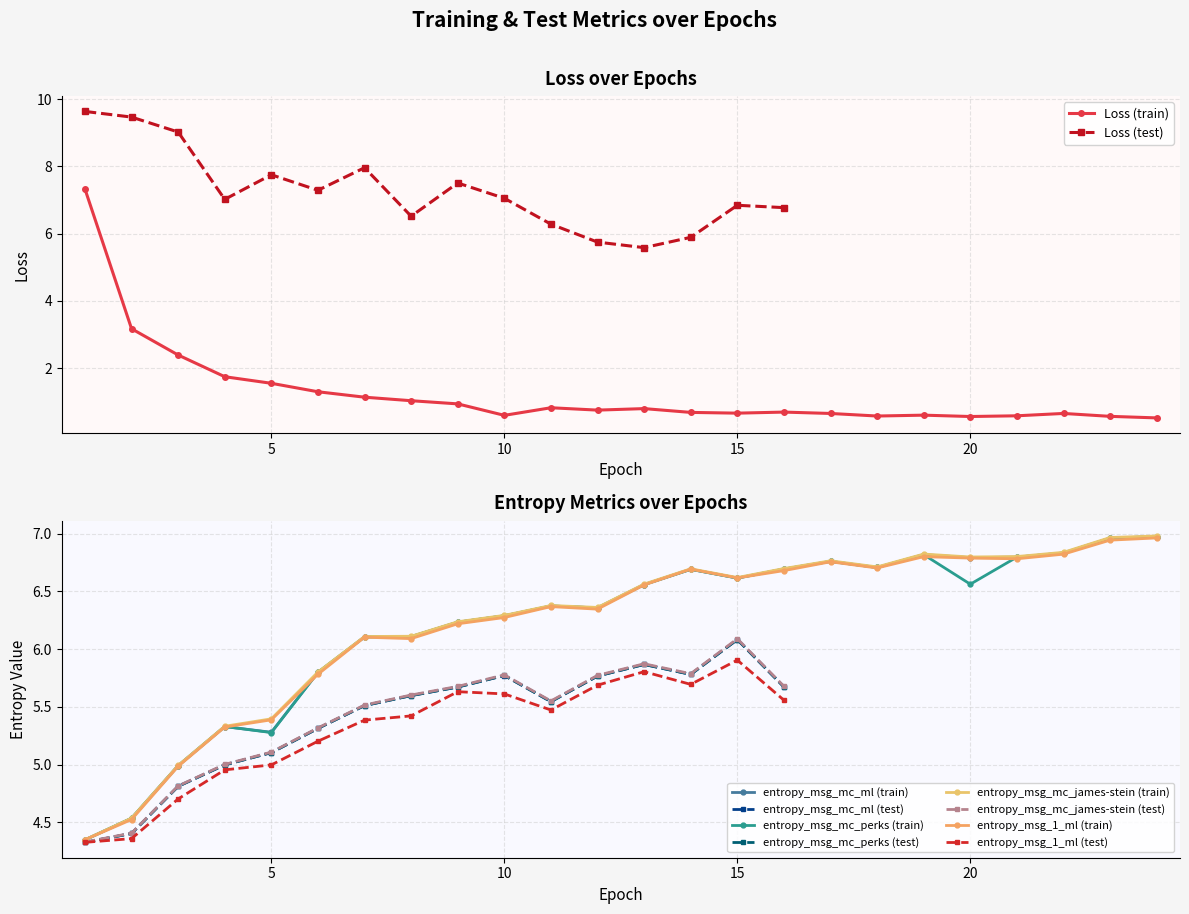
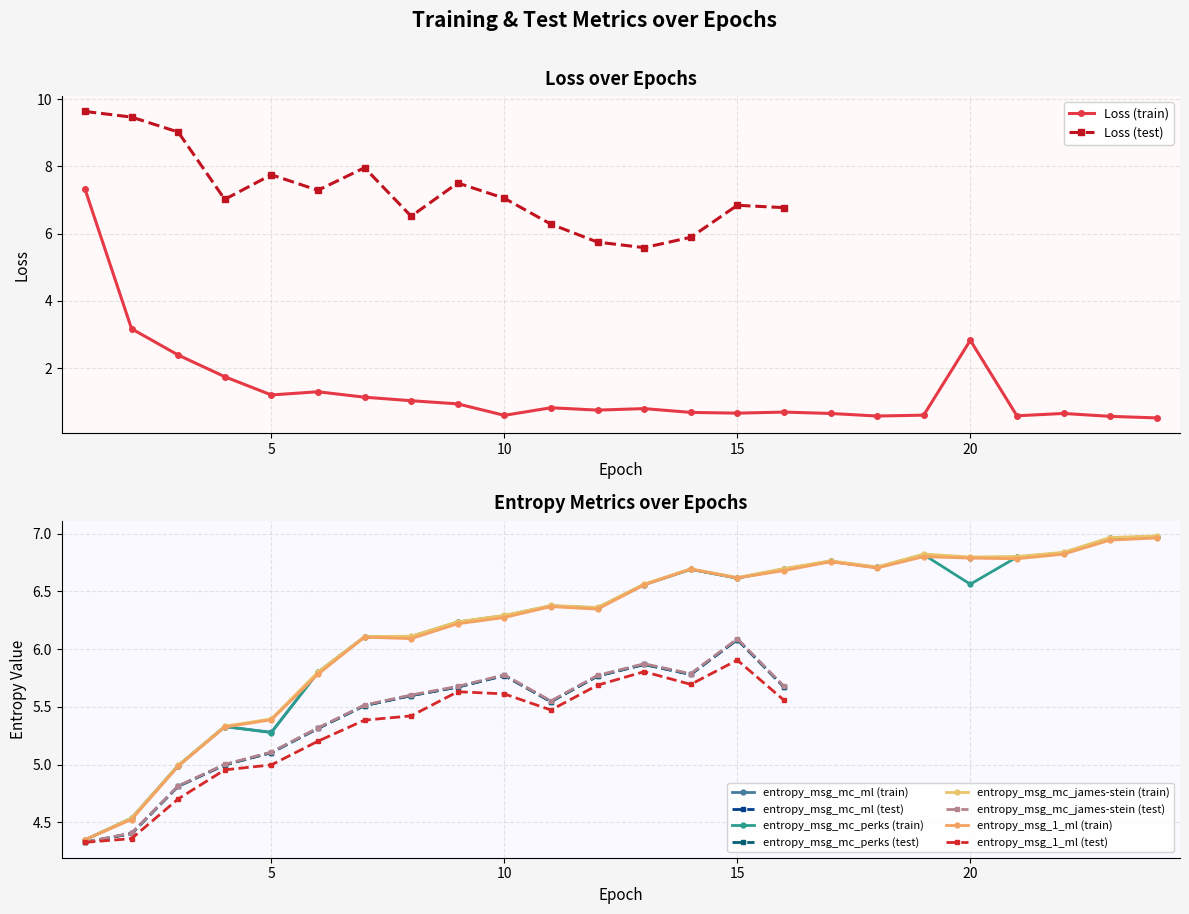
Loss over Epochs, Loss (train), 5: 1.6 -> 1.2
Loss over Epochs, Loss (train), 20: 0.6 -> 2.8
